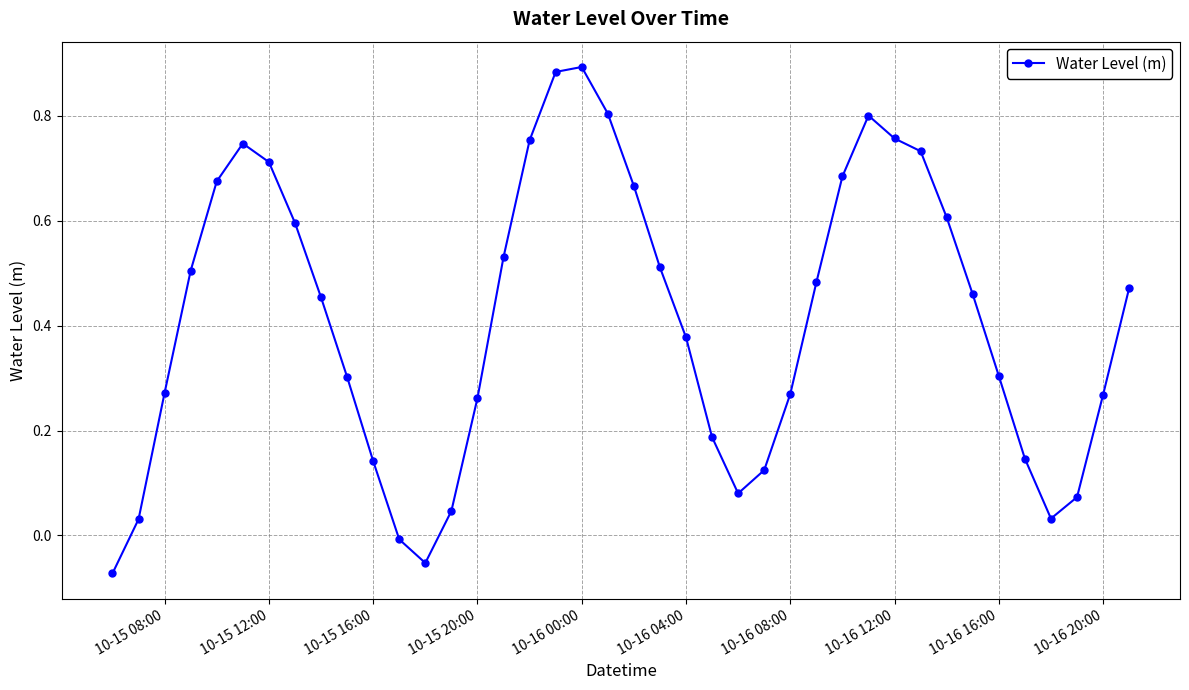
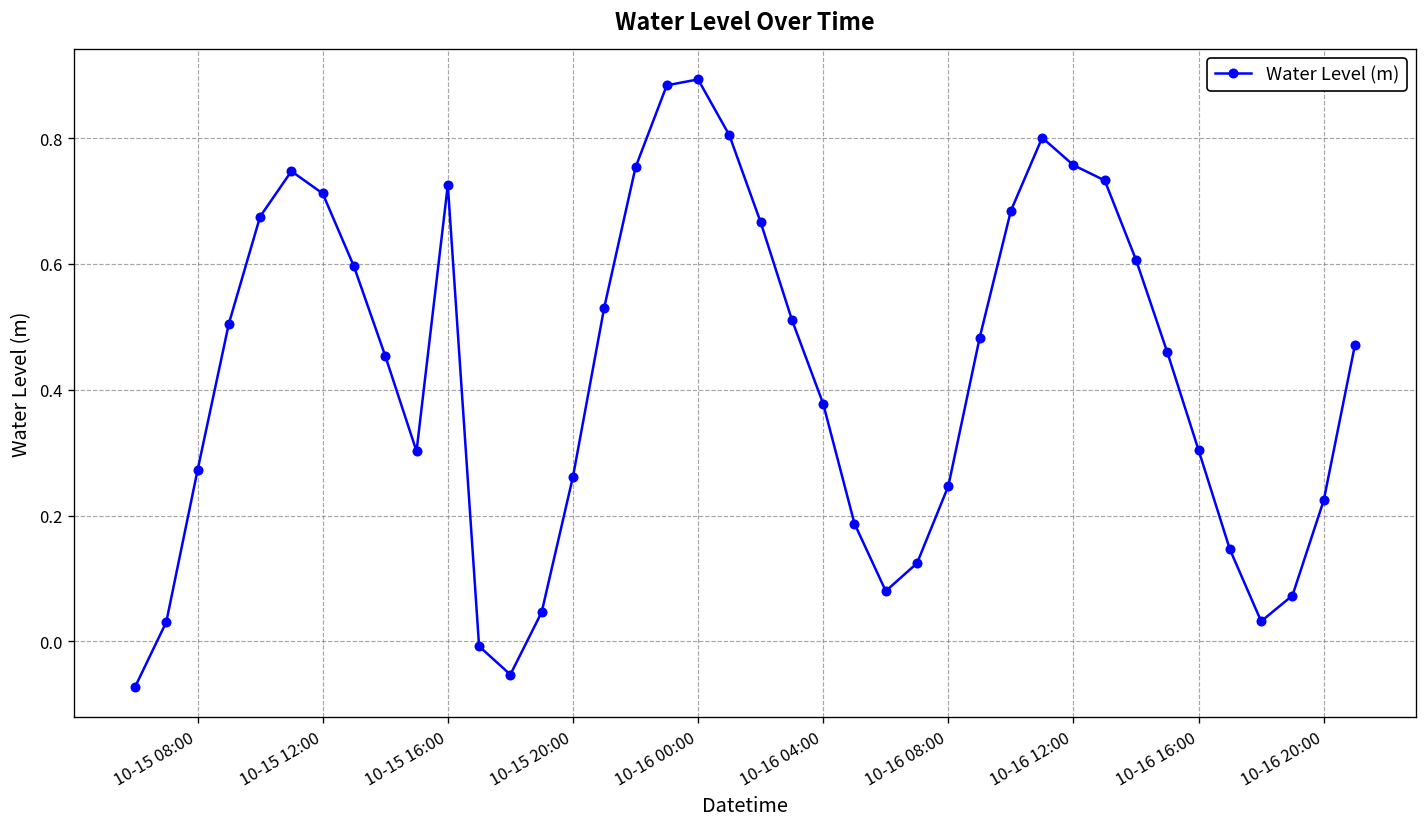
10-15 16:00: 0.14 -> 0.73
10-16 08:00: 0.27 -> 0.25
10-16 20:00: 0.27 -> 0.22
